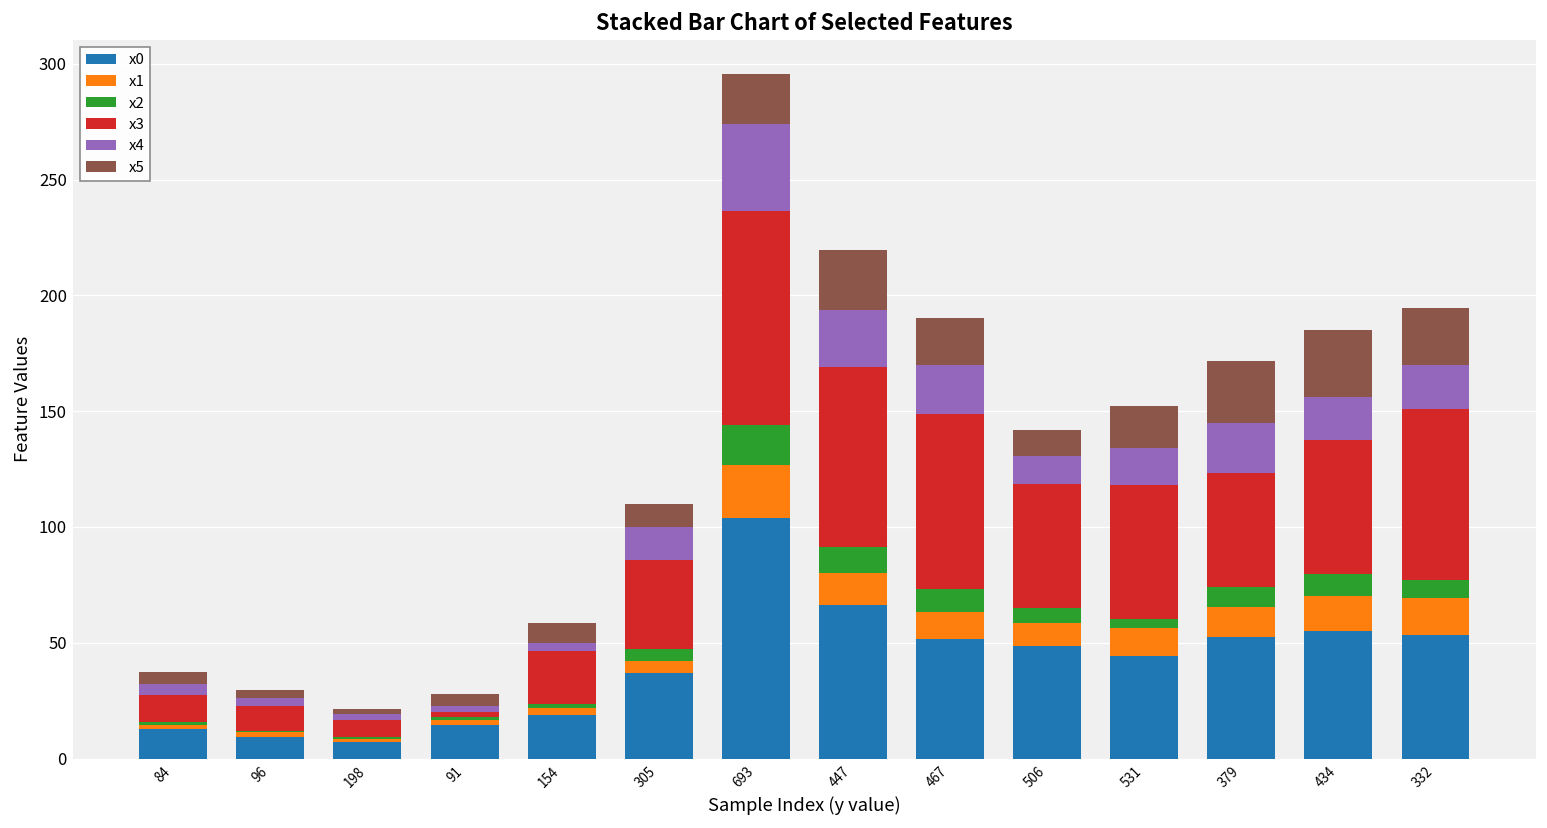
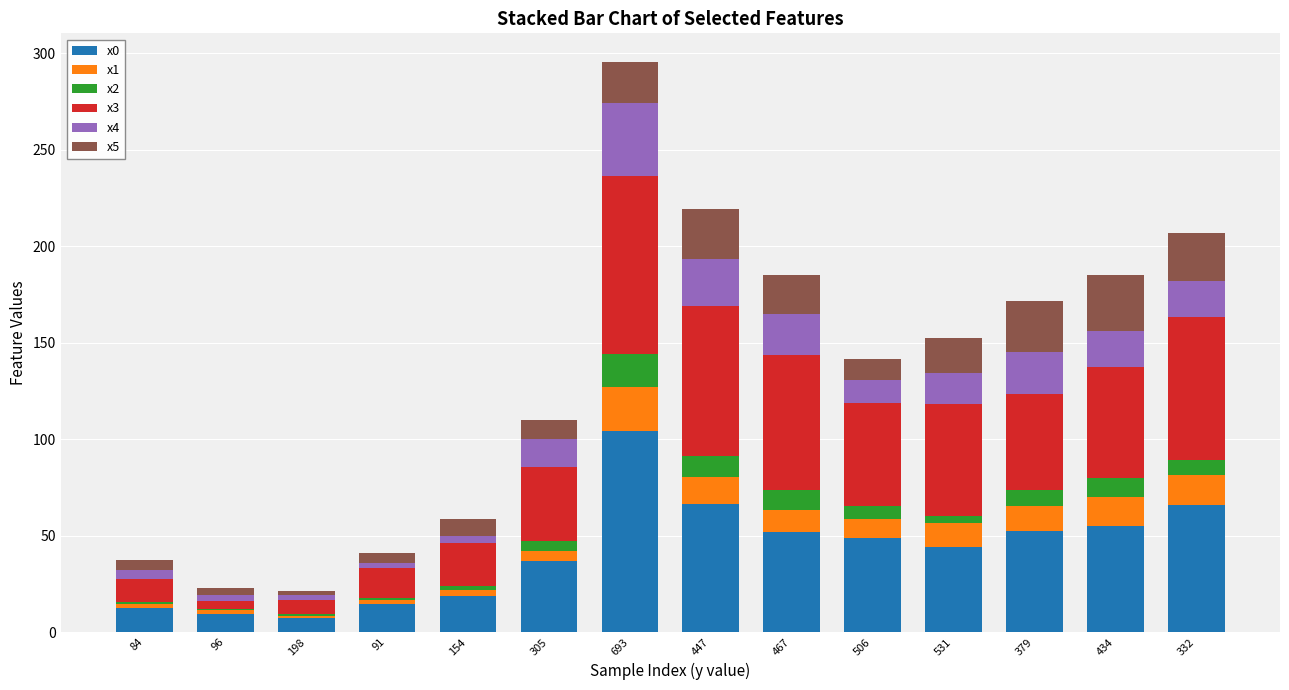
x3, 96: 11 -> 4
x3, 91: 2 -> 16
x3, 467: 75 -> 70
x0, 332: 53 -> 66
